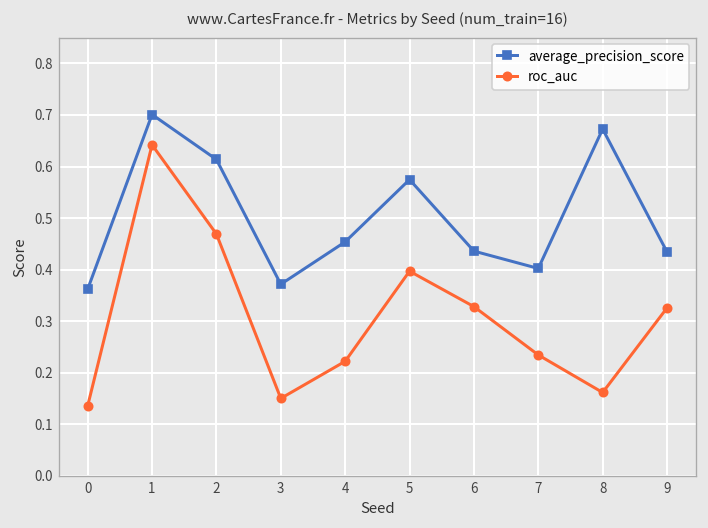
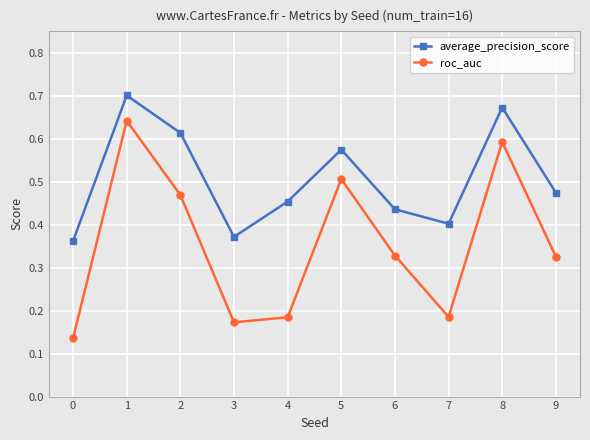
roc_auc, 3: 0.15 -> 0.17
roc_auc, 4: 0.22 -> 0.18
roc_auc, 5: 0.40 -> 0.51
roc_auc, 7: 0.23 -> 0.19
roc_auc, 8: 0.16 -> 0.59
average_precision_score, 9: 0.43 -> 0.47
